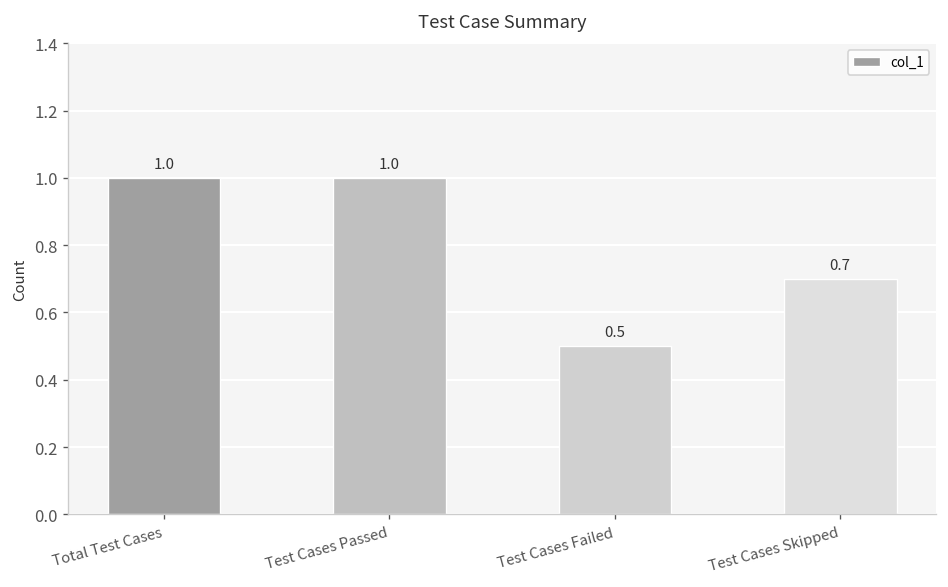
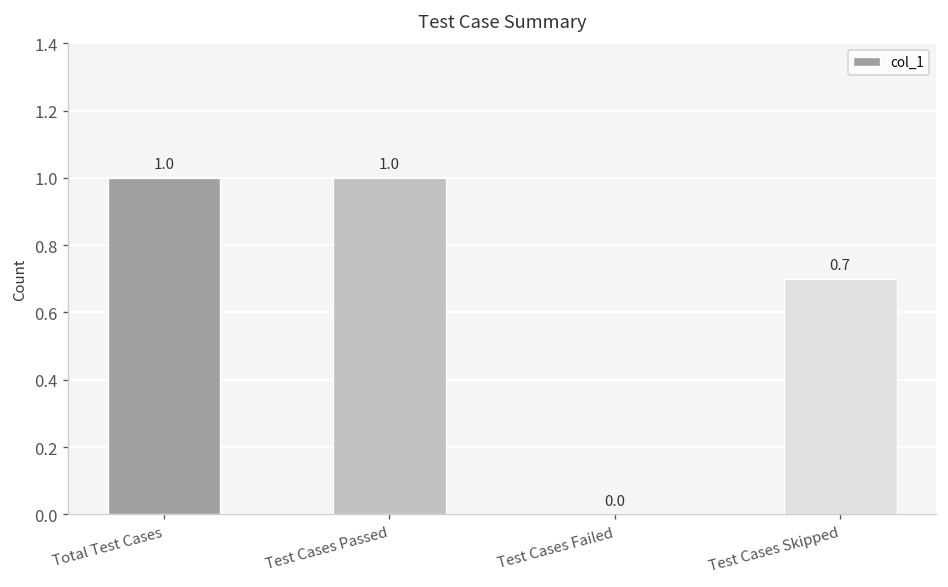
Test Cases Failed: 0.5 -> 0.0
